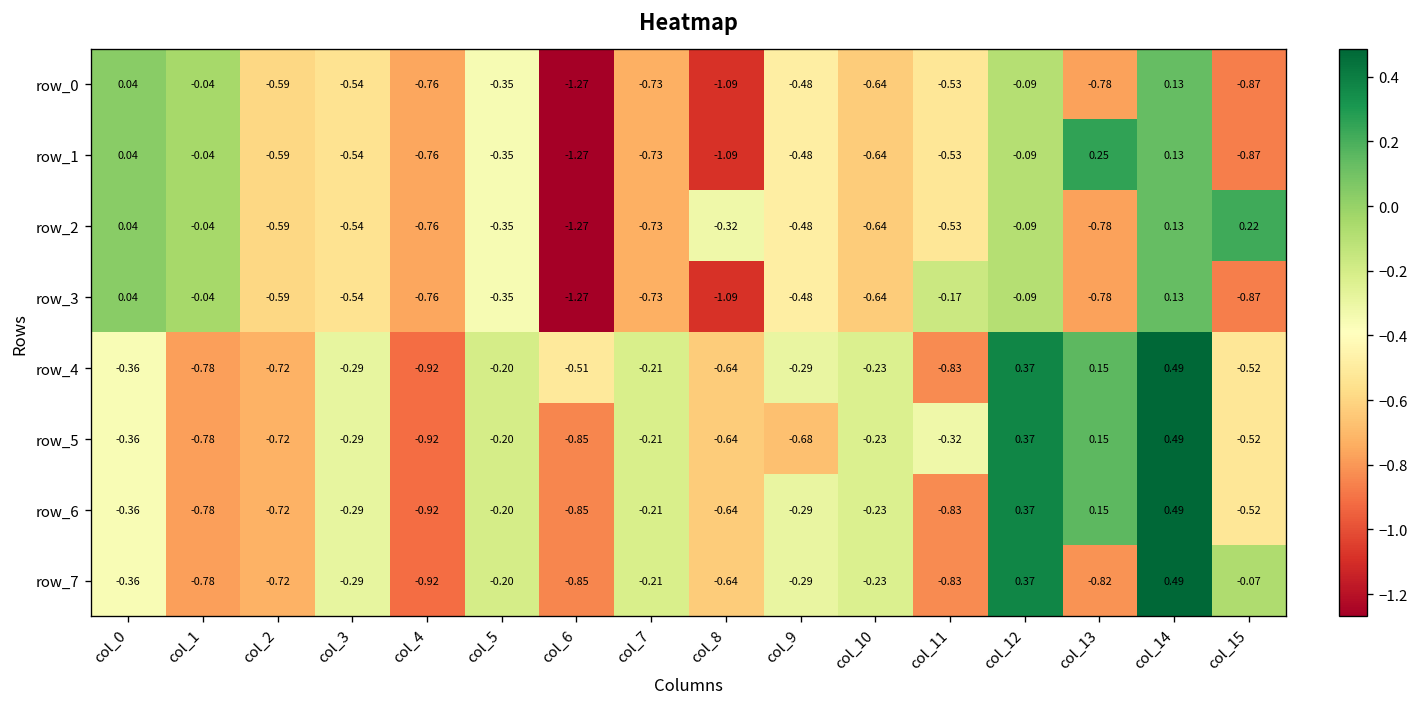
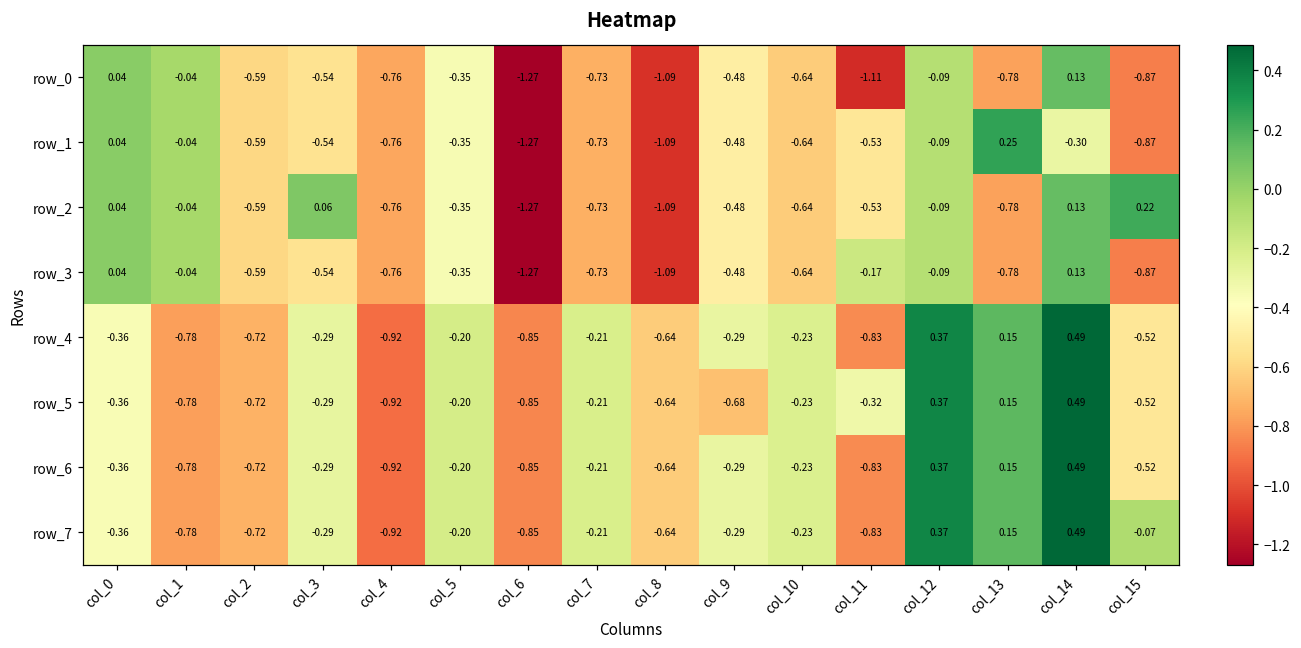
row_0, col_11: -0.53 -> -1.11
row_1, col_14: 0.13 -> -0.30
row_2, col_3: -0.54 -> 0.06
row_2, col_8: -0.32 -> -1.09
row_4, col_6: -0.51 -> -0.85
row_7, col_13: -0.82 -> 0.15
